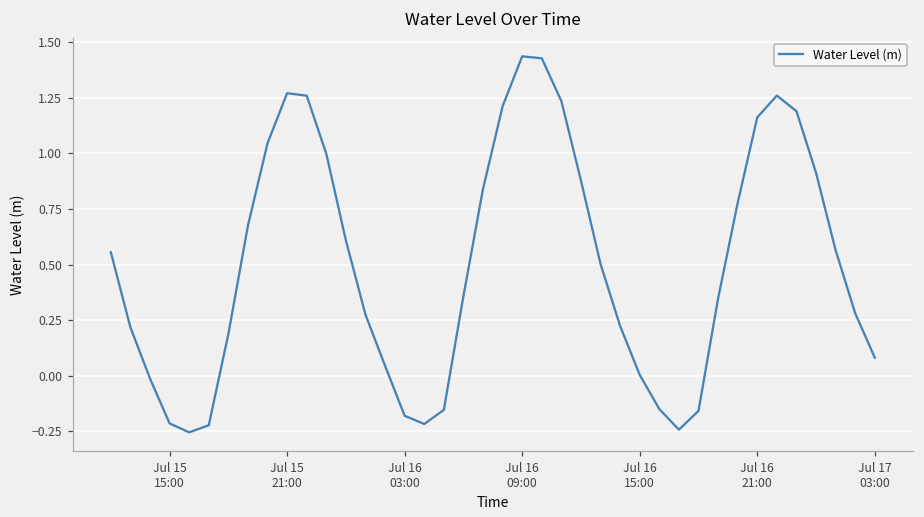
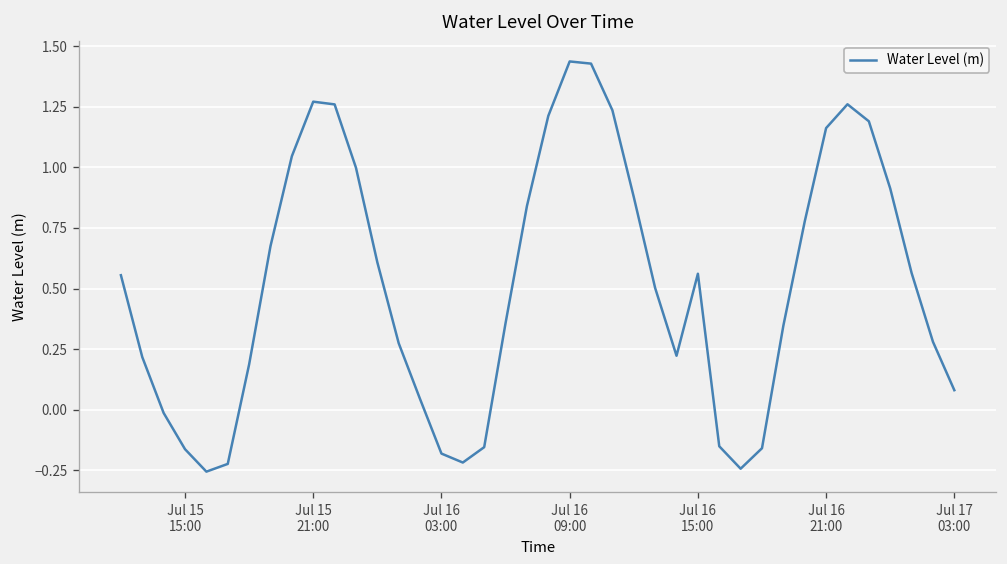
Jul 15 15:00: -0.22 -> -0.16
Jul 16 15:00: 0.00 -> 0.56
